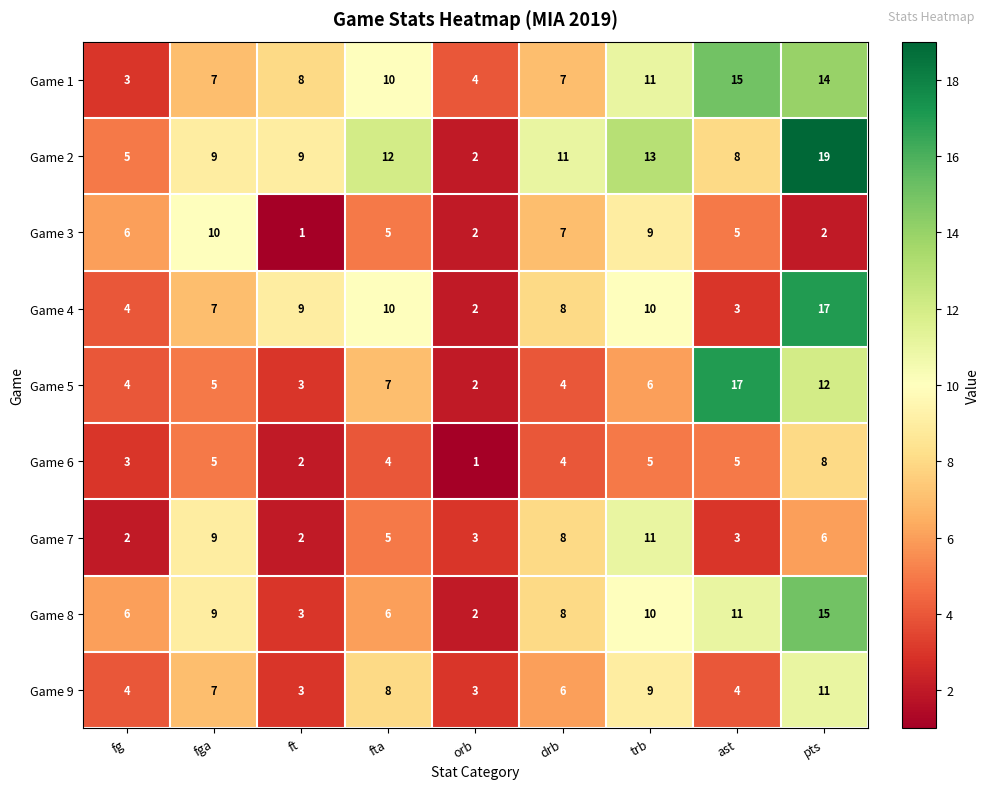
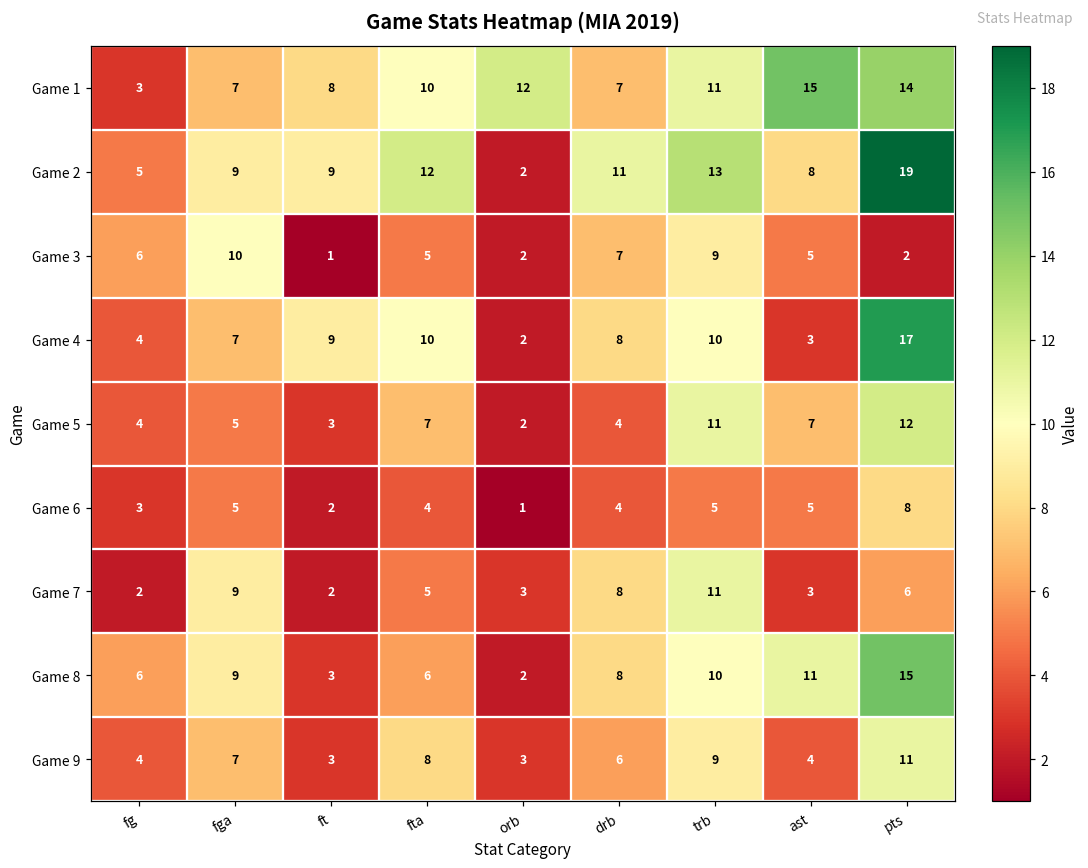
Game 1, orb: 4 -> 12
Game 5, trb: 6 -> 11
Game 5, ast: 17 -> 7
